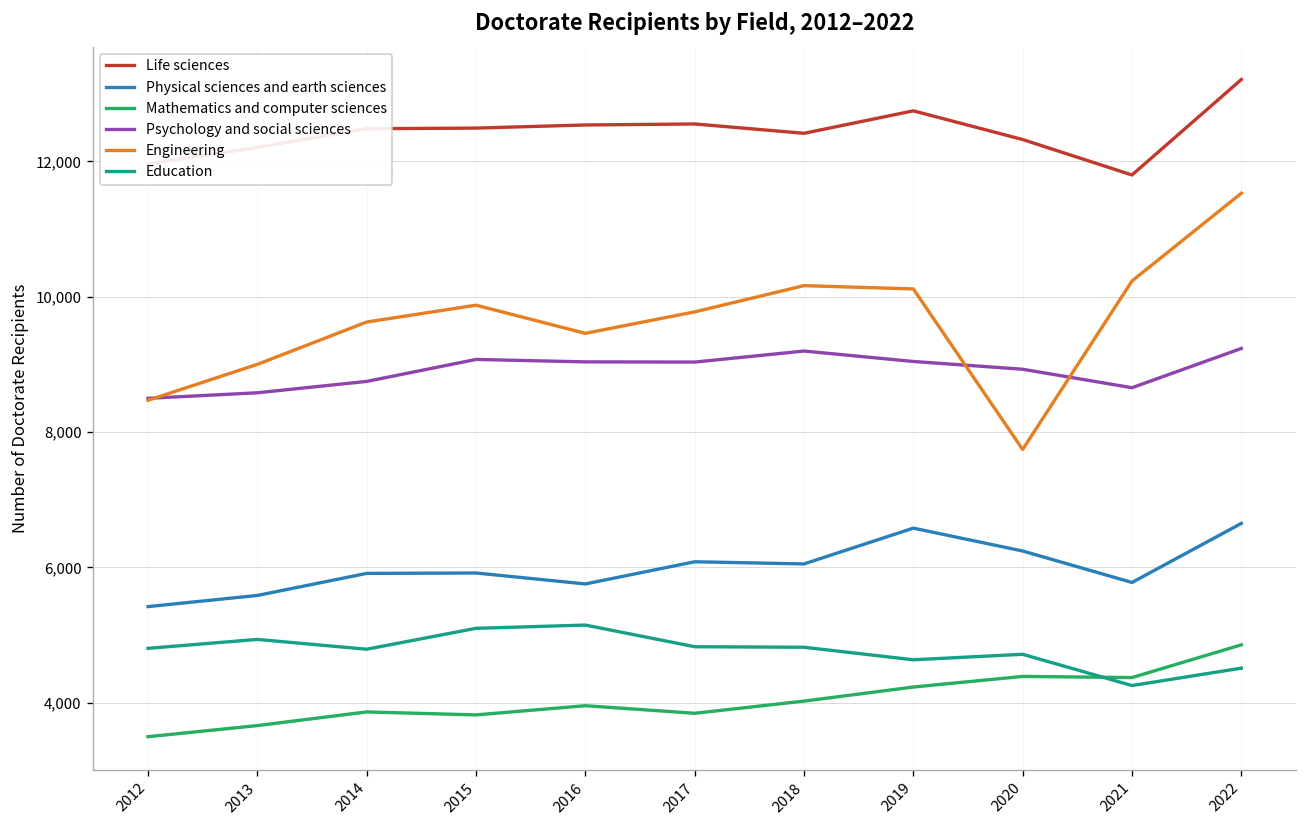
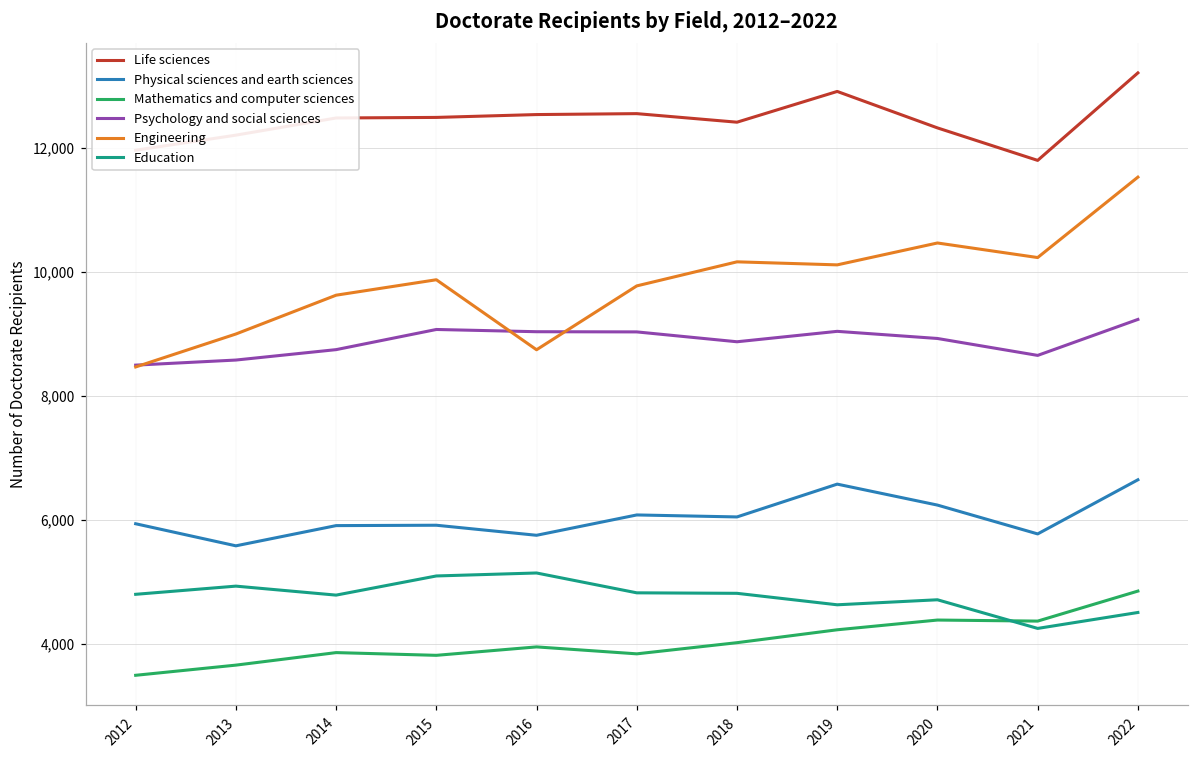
Physical sciences and earth sciences, 2012: 5,400 -> 5,900
Engineering, 2016: 9,500 -> 8,700
Psychology and social sciences, 2018: 9,200 -> 8,900
Life sciences, 2019: 12,700 -> 12,900
Engineering, 2020: 7,700 -> 10,500
